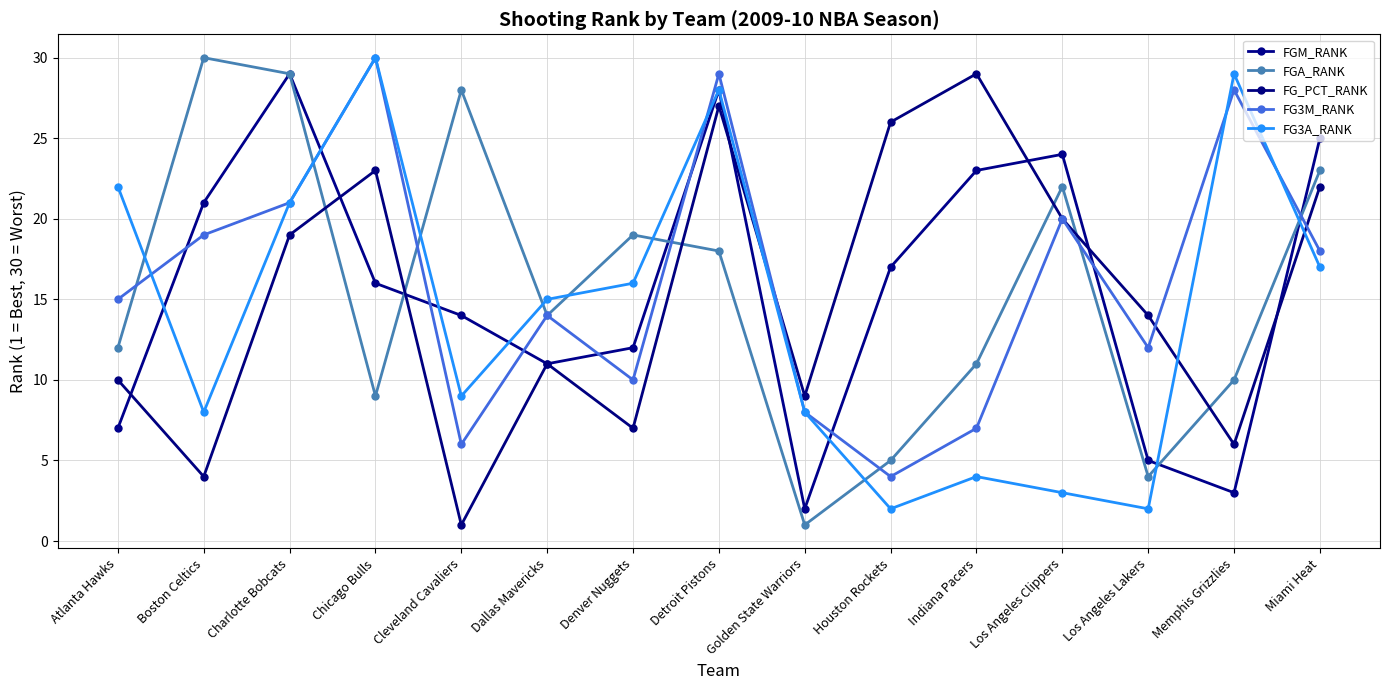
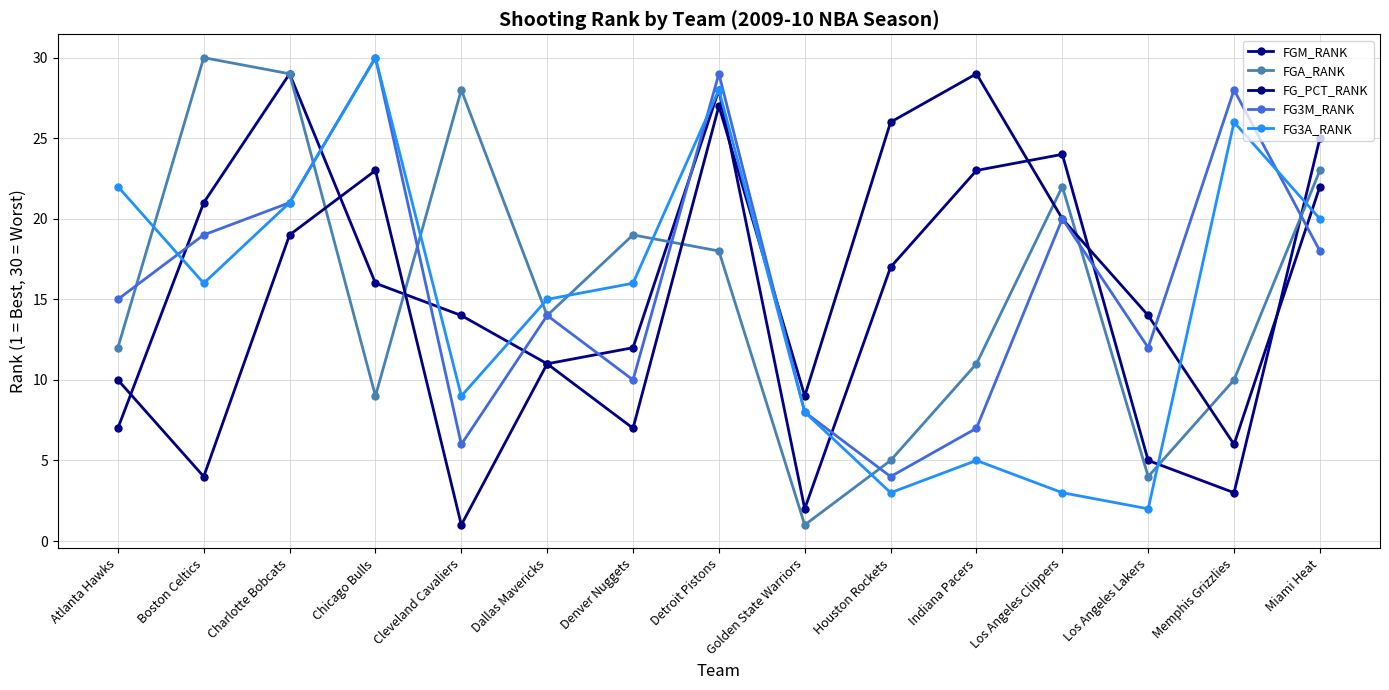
FG3A_RANK, Boston Celtics: 8 -> 16
FG3A_RANK, Houston Rockets: 2 -> 3
FG3A_RANK, Indiana Pacers: 4 -> 5
FG3A_RANK, Memphis Grizzlies: 29 -> 26
FG3A_RANK, Miami Heat: 17 -> 20
